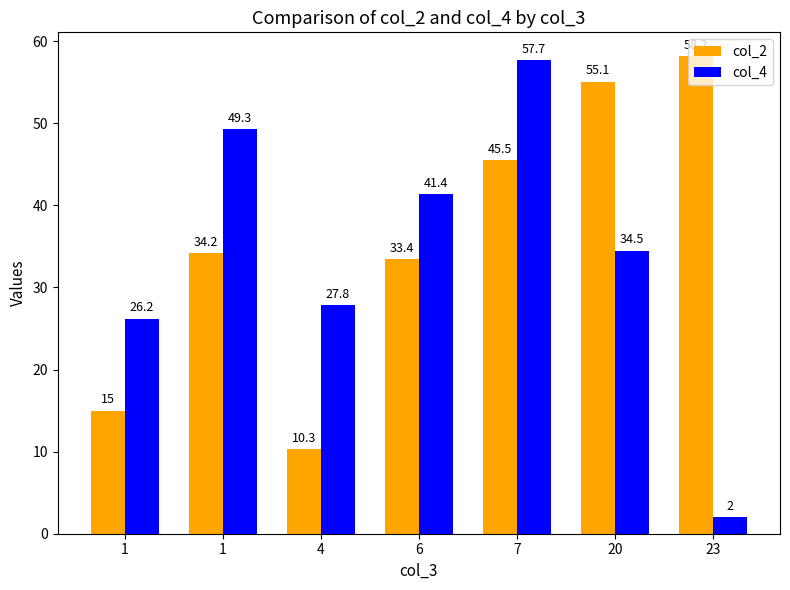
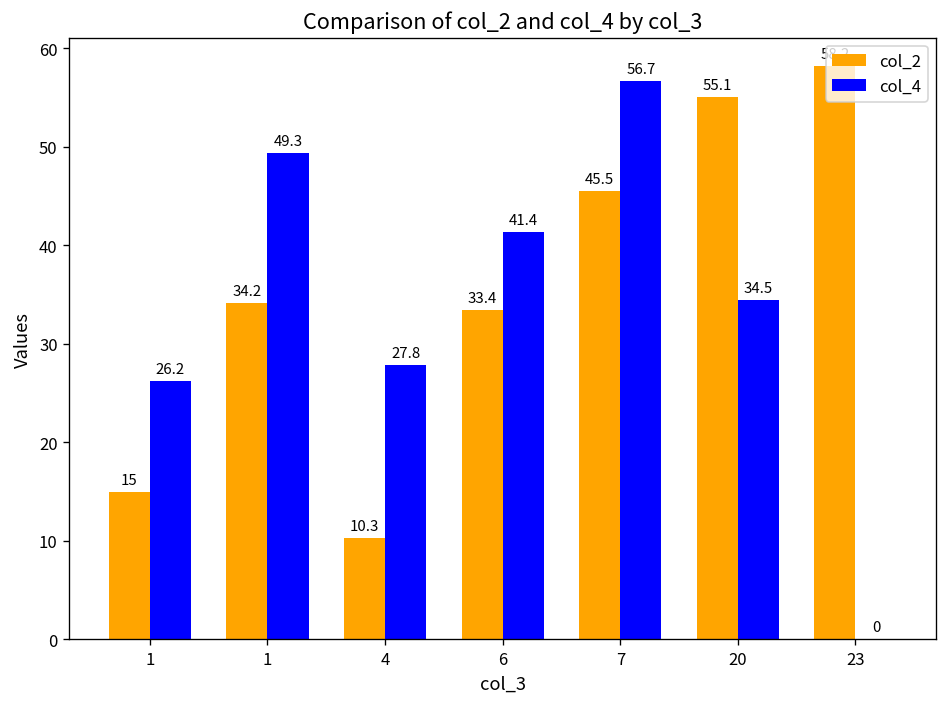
col_4, 7: 57.7 -> 56.7
col_4, 23: 2 -> 0
